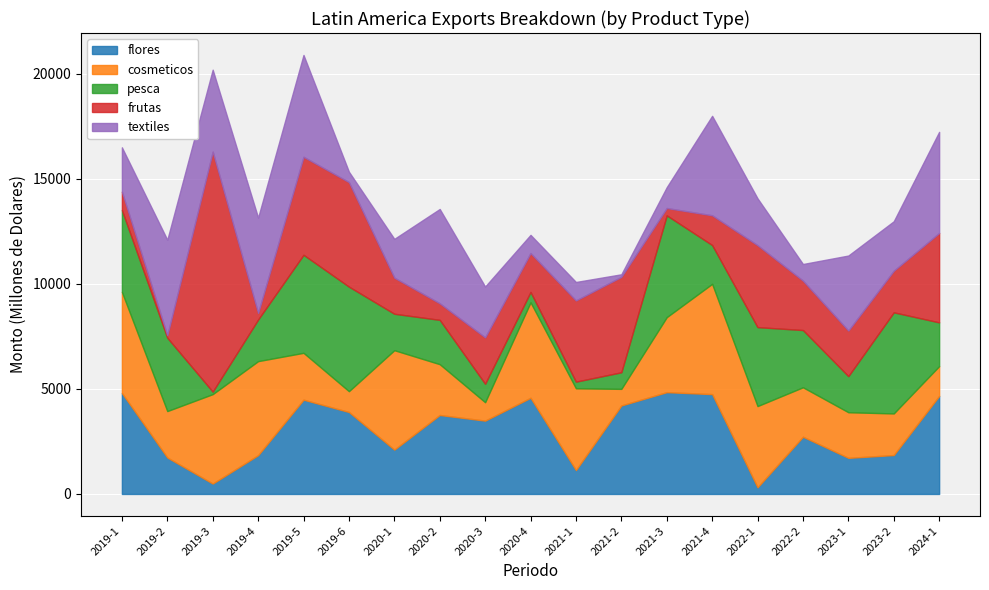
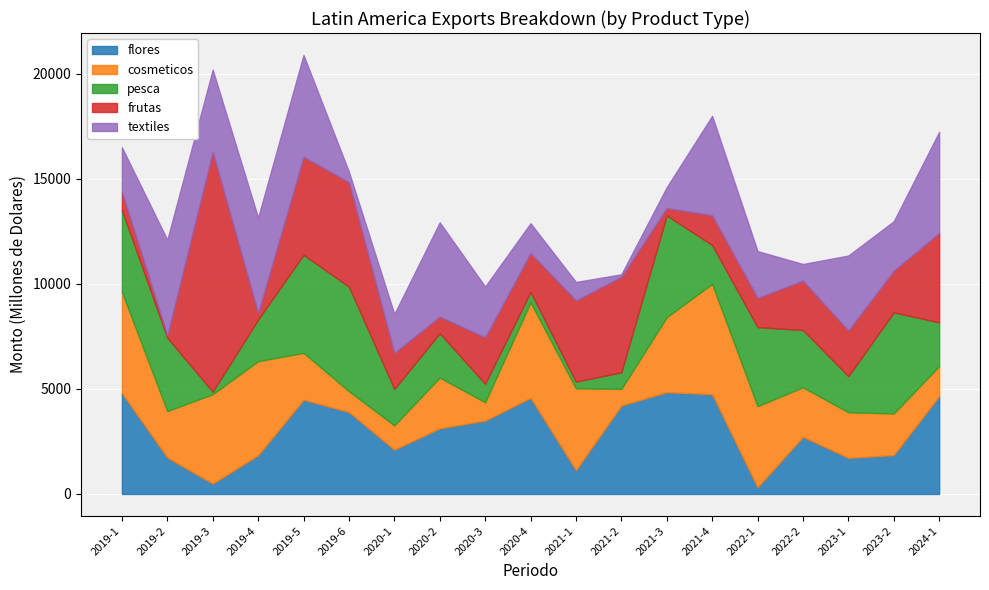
cosmeticos, 2020-1: 4700 -> 1200
flores, 2020-2: 3800 -> 3100
textiles, 2020-4: 900 -> 1400
frutas, 2022-1: 3900 -> 1400
